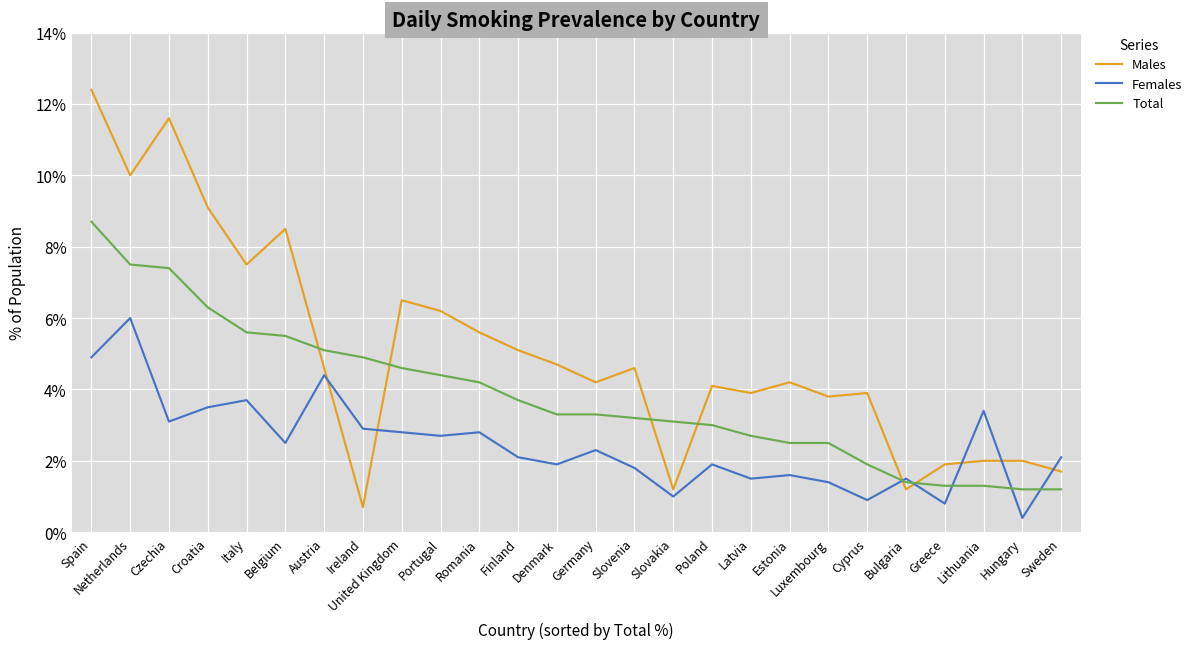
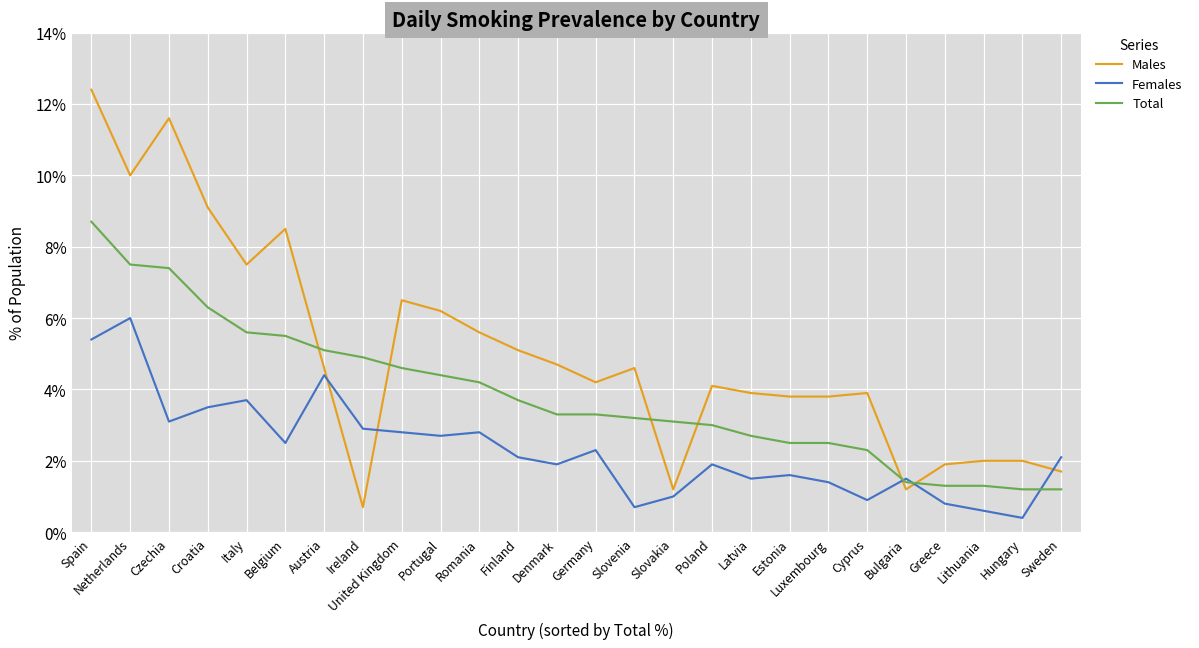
Females, Spain: 4.9% -> 5.4%
Females, Slovenia: 1.8% -> 0.7%
Males, Estonia: 4.2% -> 3.8%
Total, Cyprus: 1.9% -> 2.3%
Females, Lithuania: 3.4% -> 0.6%
